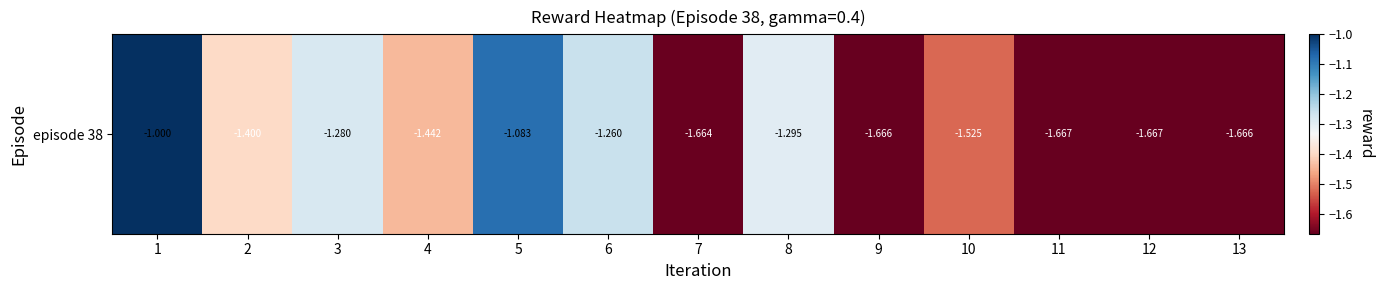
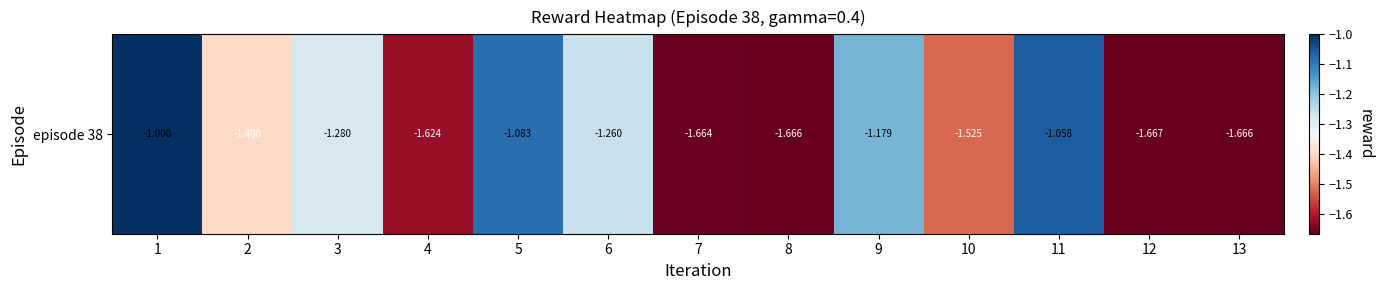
episode 38, 4: -1.442 -> -1.624
episode 38, 8: -1.295 -> -1.666
episode 38, 9: -1.666 -> -1.179
episode 38, 11: -1.667 -> -1.058
